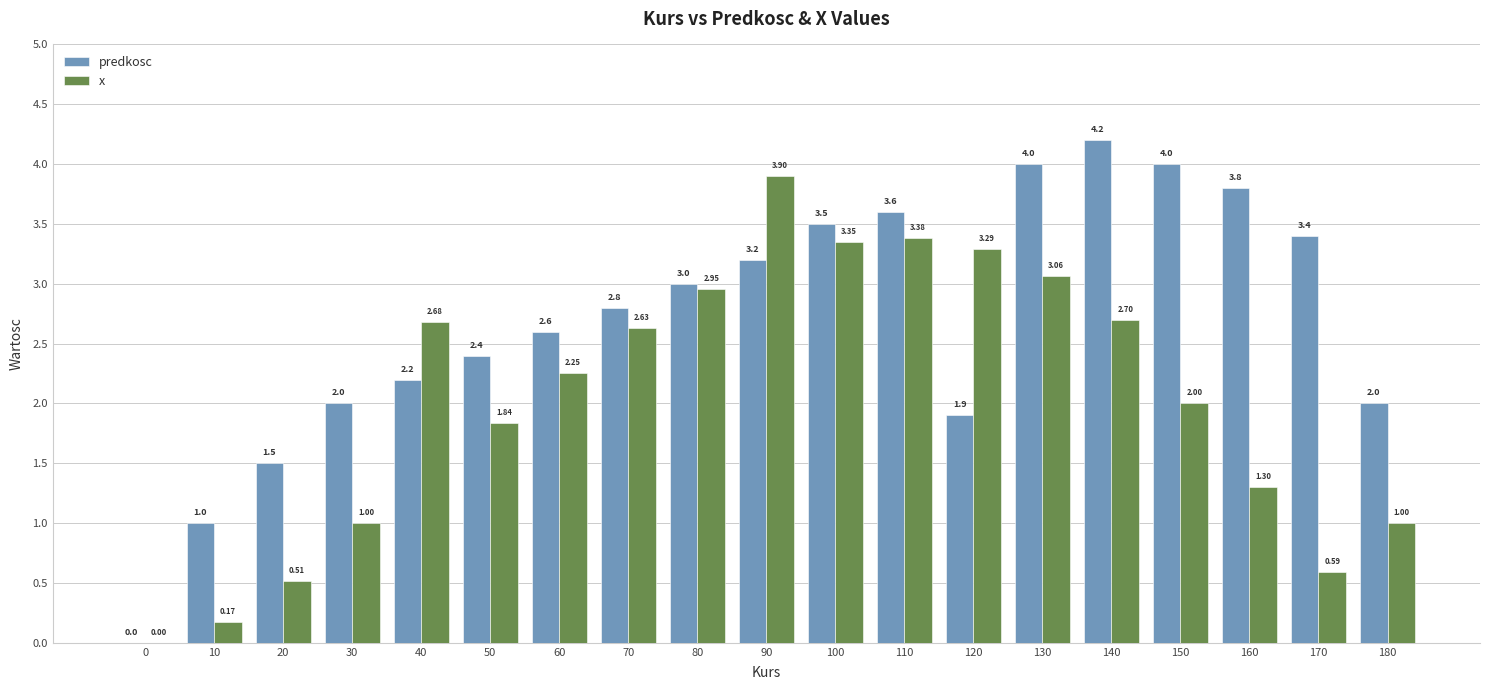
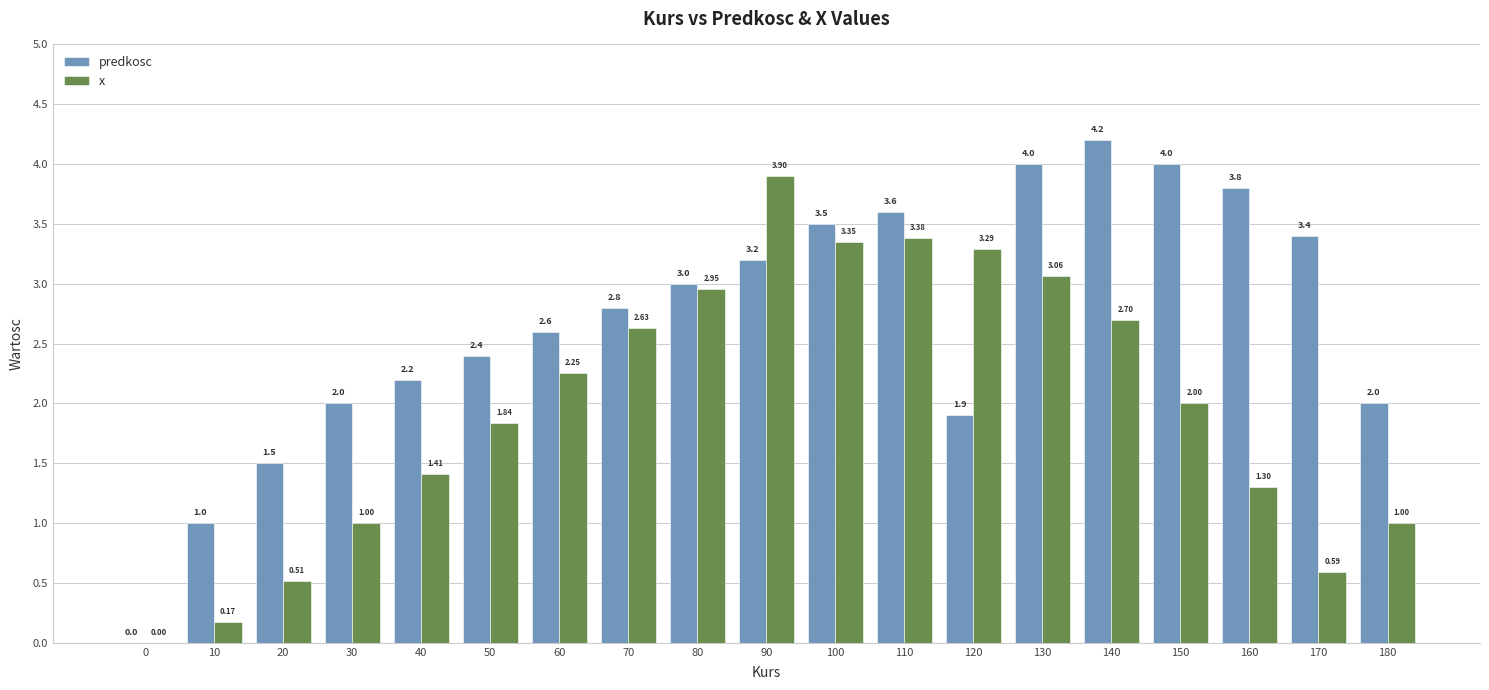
x, 40: 2.68 -> 1.41
